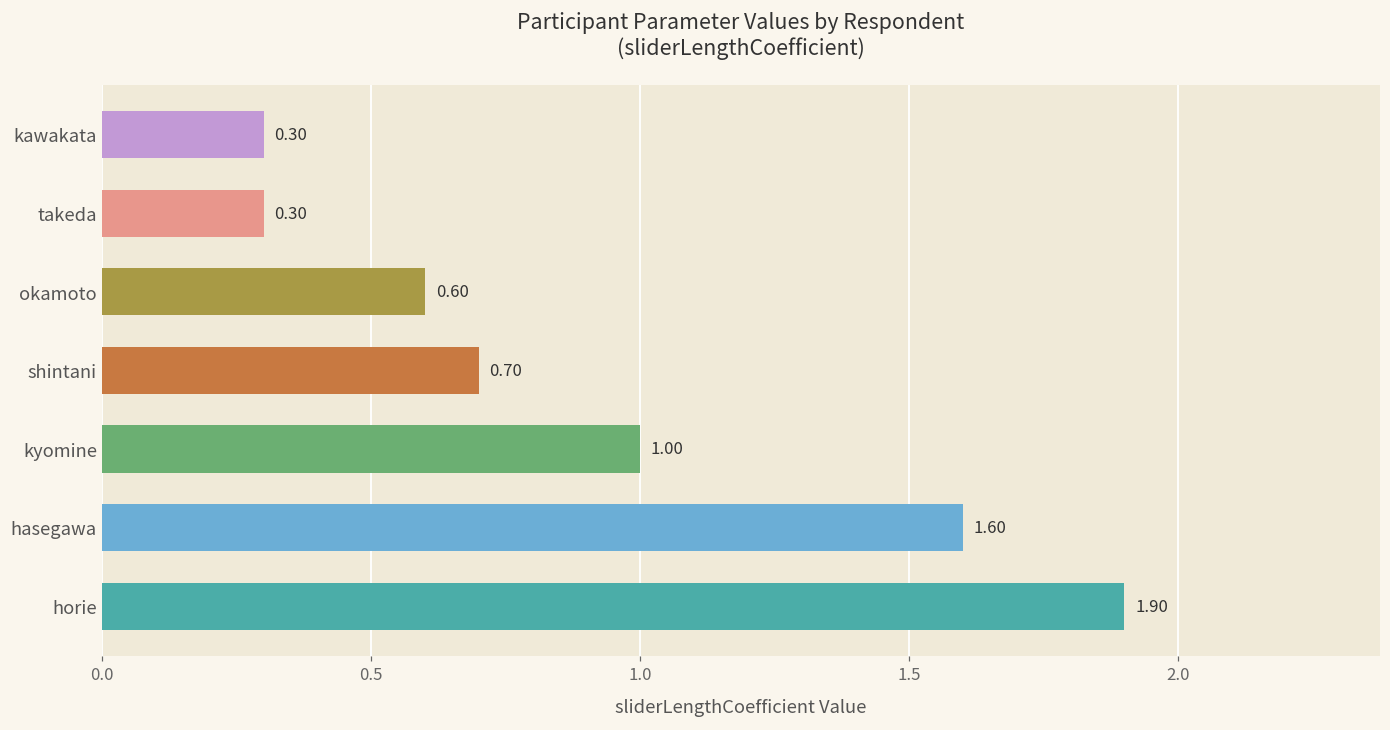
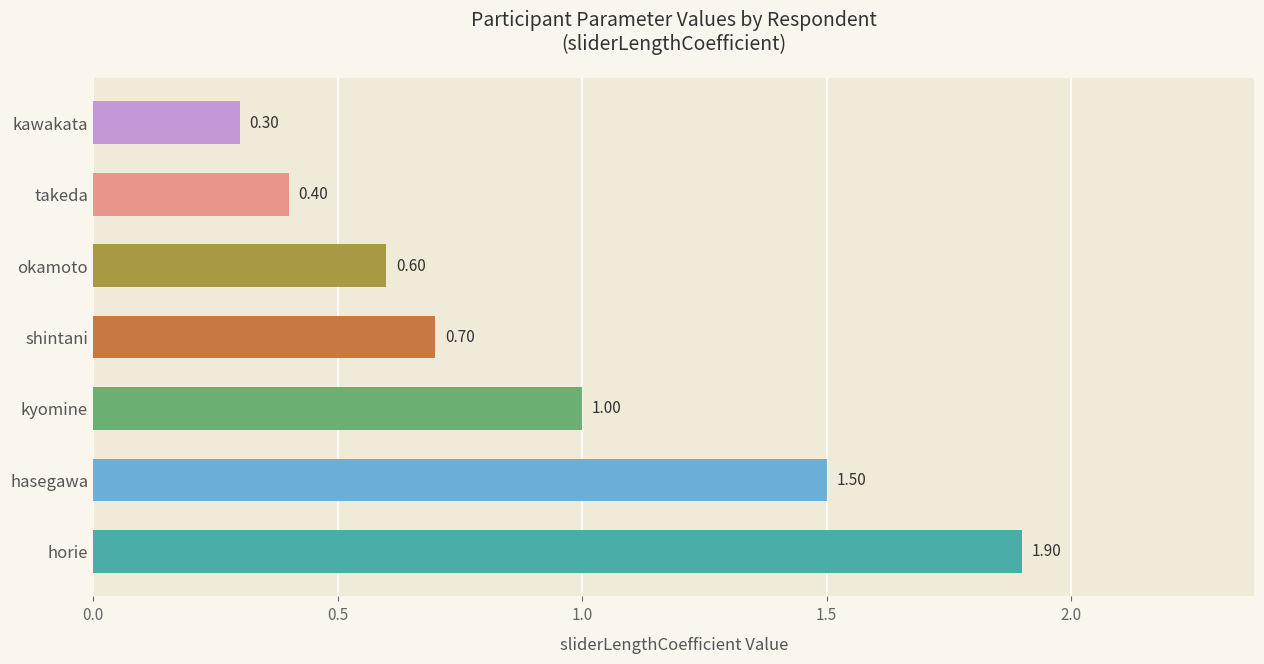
takeda: 0.30 -> 0.40
hasegawa: 1.60 -> 1.50
